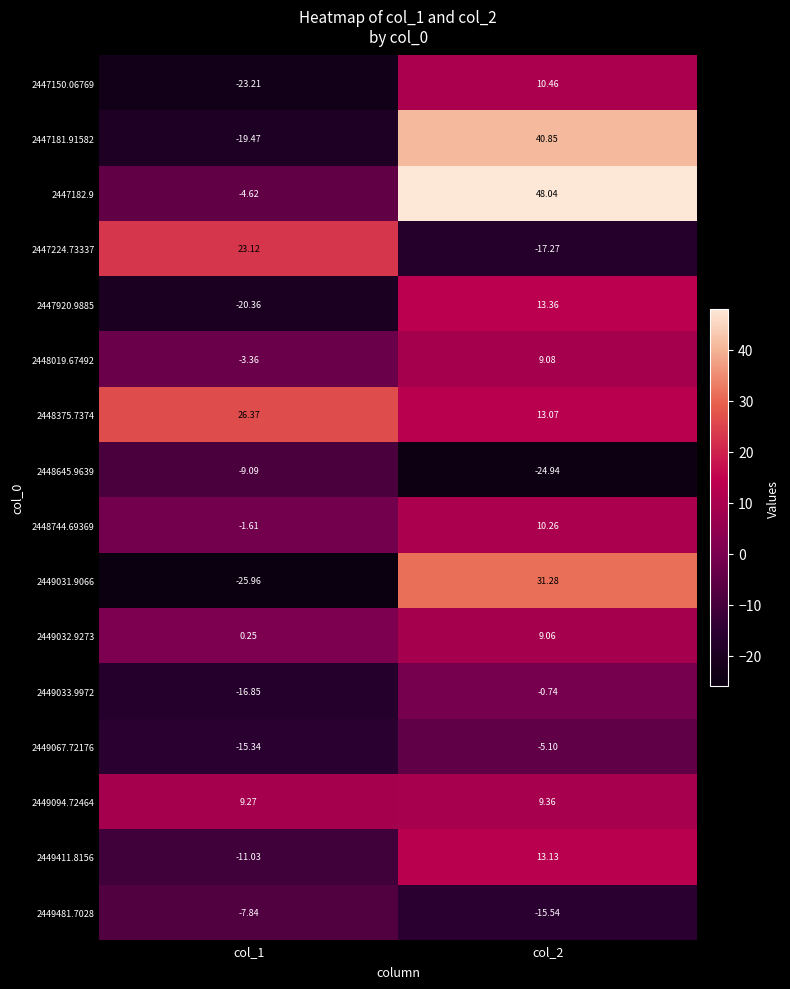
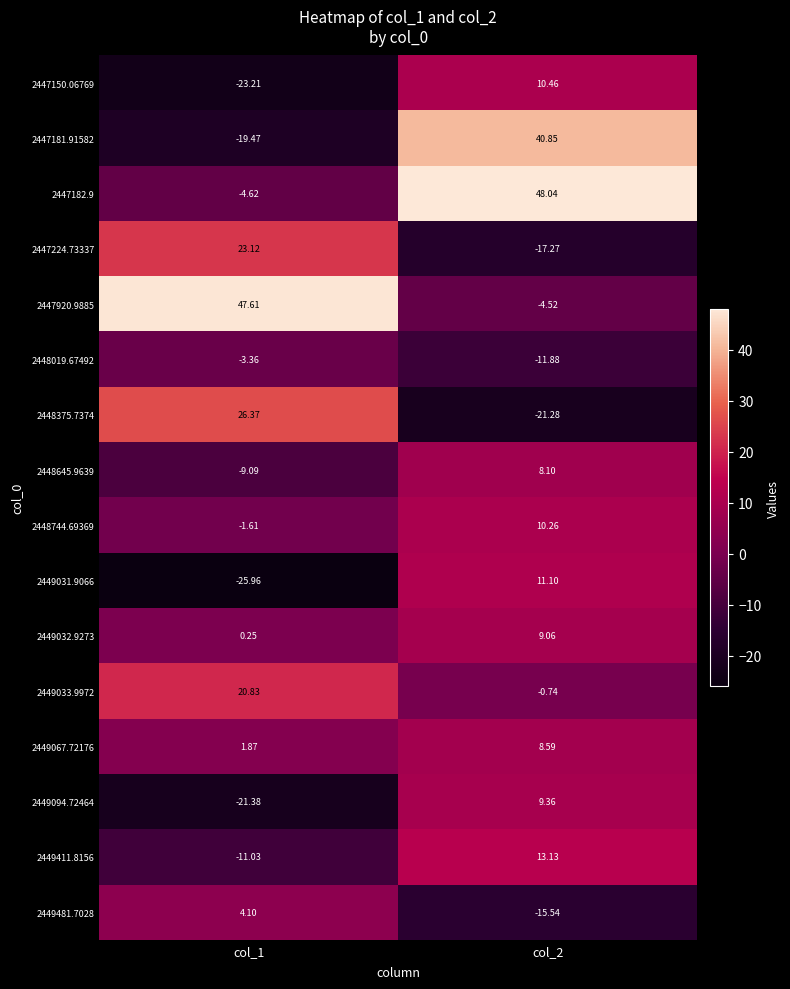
2447920.9885, col_1: -20.36 -> 47.61
2447920.9885, col_2: 13.36 -> -4.52
2448019.67492, col_2: 9.08 -> -11.88
2448375.7374, col_2: 13.07 -> -21.28
2448645.9639, col_2: -24.94 -> 8.10
2449031.9066, col_2: 31.28 -> 11.10
2449033.9972, col_1: -16.85 -> 20.83
2449067.72176, col_1: -15.34 -> 1.87
2449067.72176, col_2: -5.10 -> 8.59
2449094.72464, col_1: 9.27 -> -21.38
2449481.7028, col_1: -7.84 -> 4.10
